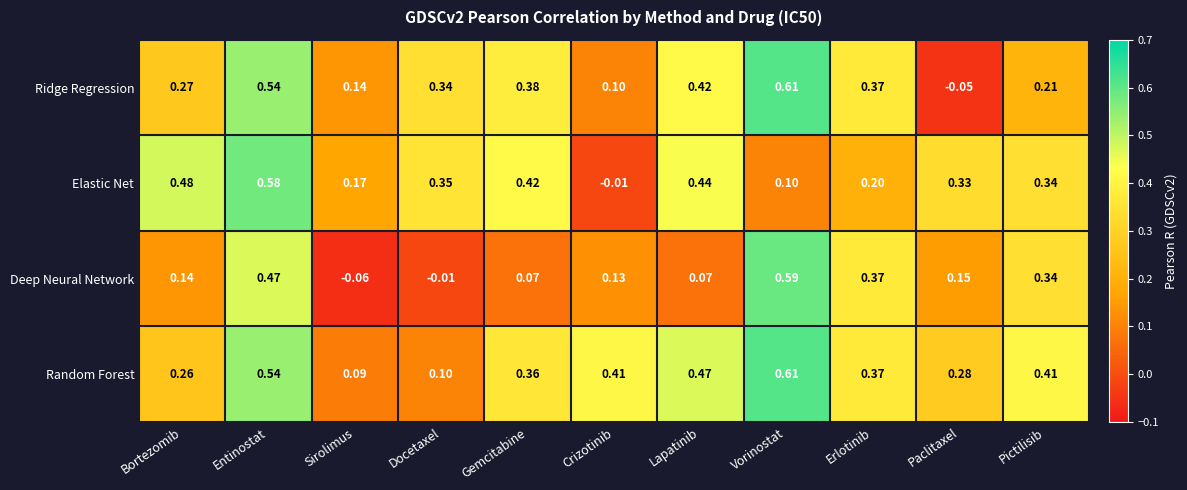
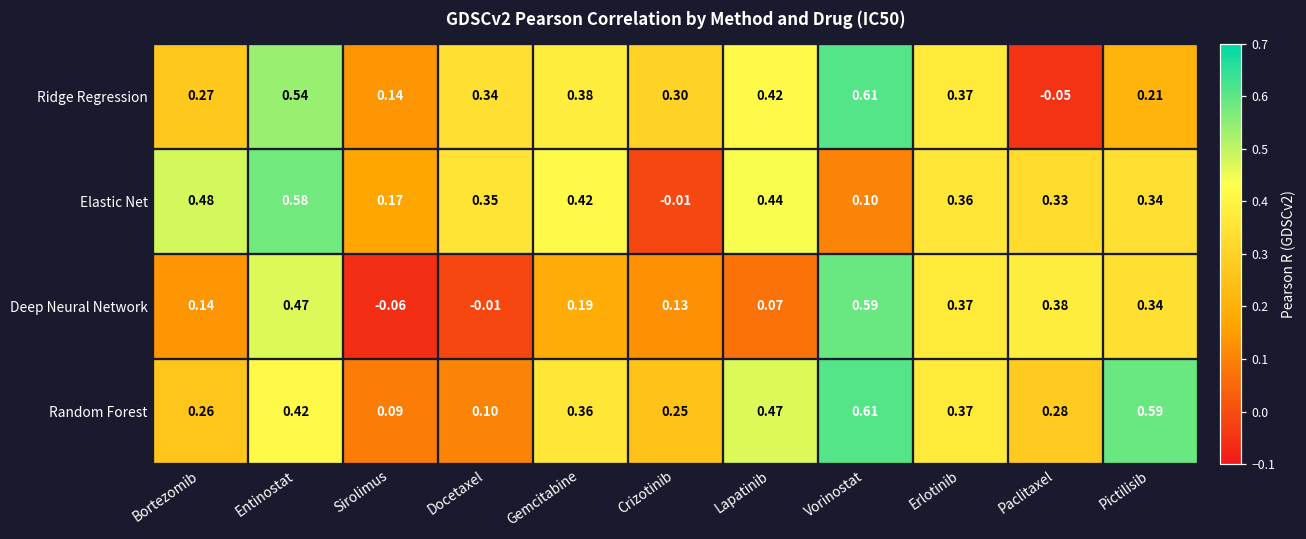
Ridge Regression, Crizotinib: 0.10 -> 0.30
Elastic Net, Erlotinib: 0.20 -> 0.36
Deep Neural Network, Gemcitabine: 0.07 -> 0.19
Deep Neural Network, Paclitaxel: 0.15 -> 0.38
Random Forest, Entinostat: 0.54 -> 0.42
Random Forest, Crizotinib: 0.41 -> 0.25
Random Forest, Pictilisib: 0.41 -> 0.59
